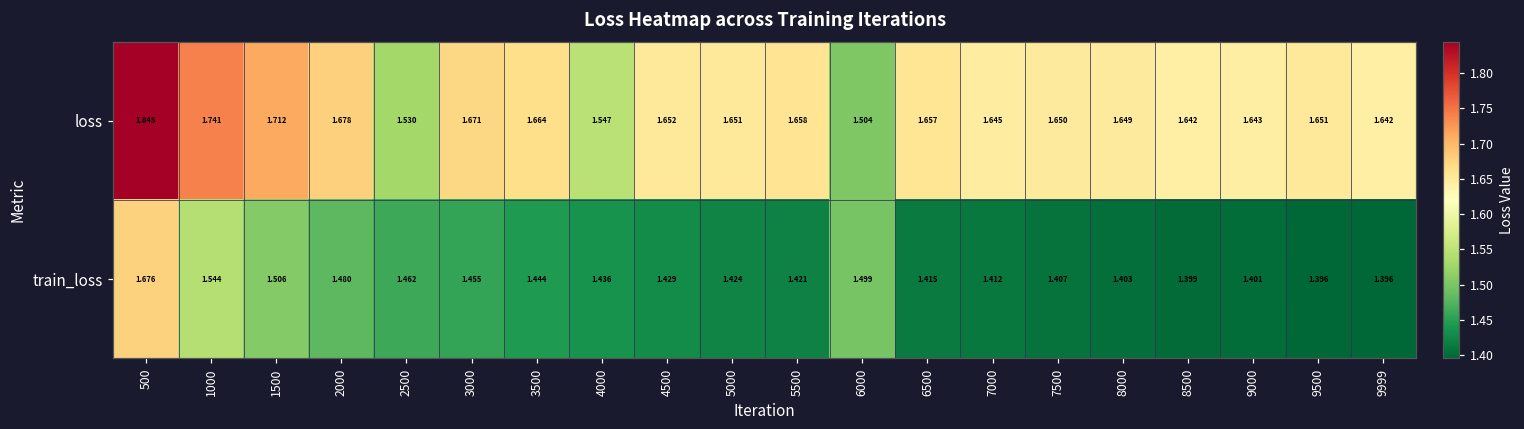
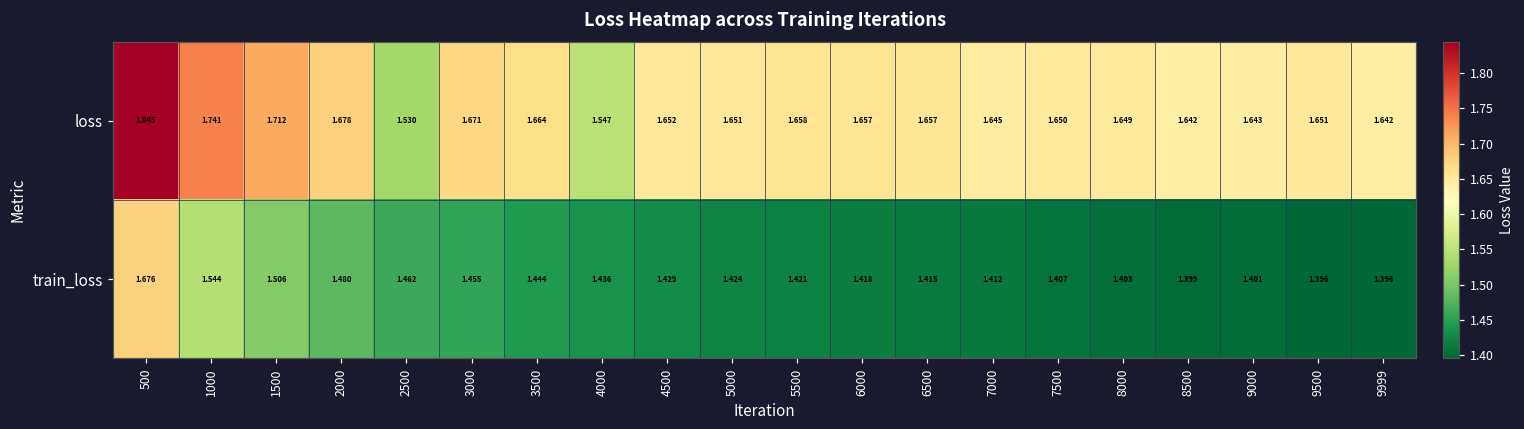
loss, 6000: 1.504 -> 1.657
train_loss, 6000: 1.499 -> 1.418
